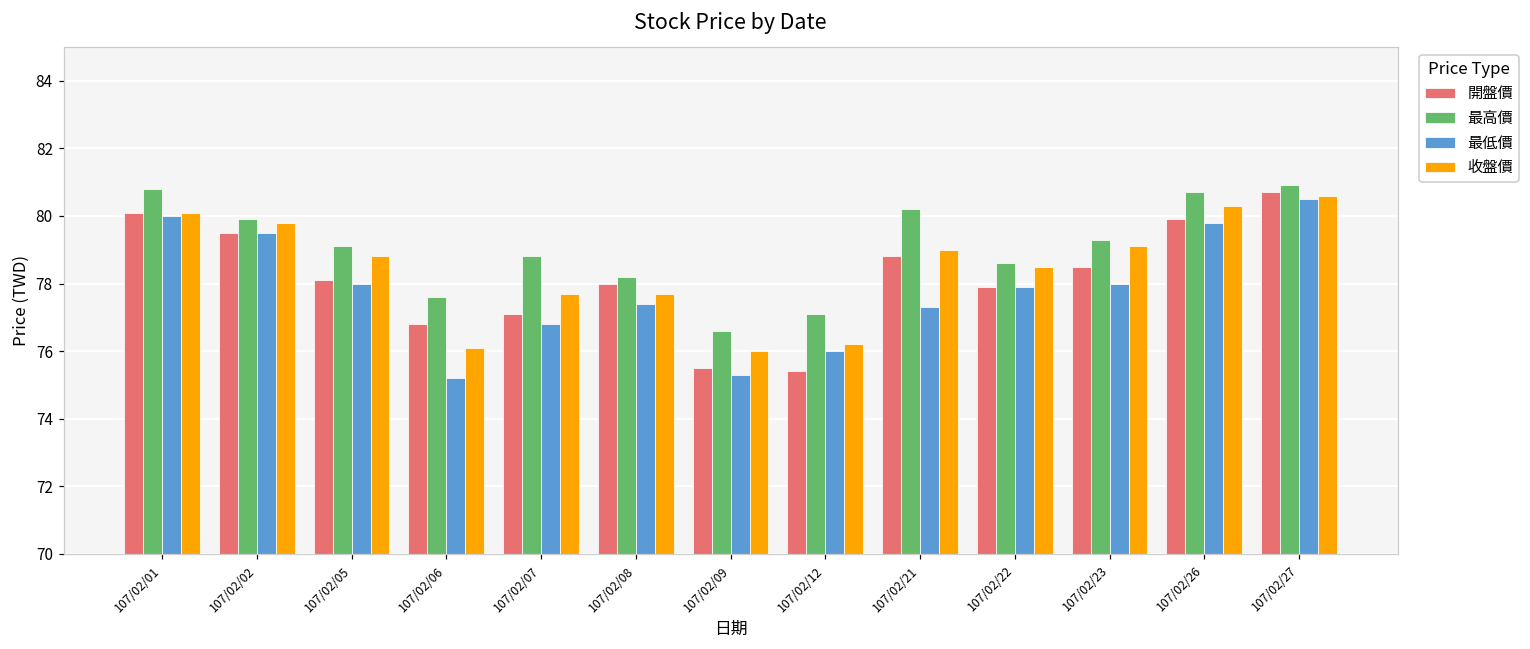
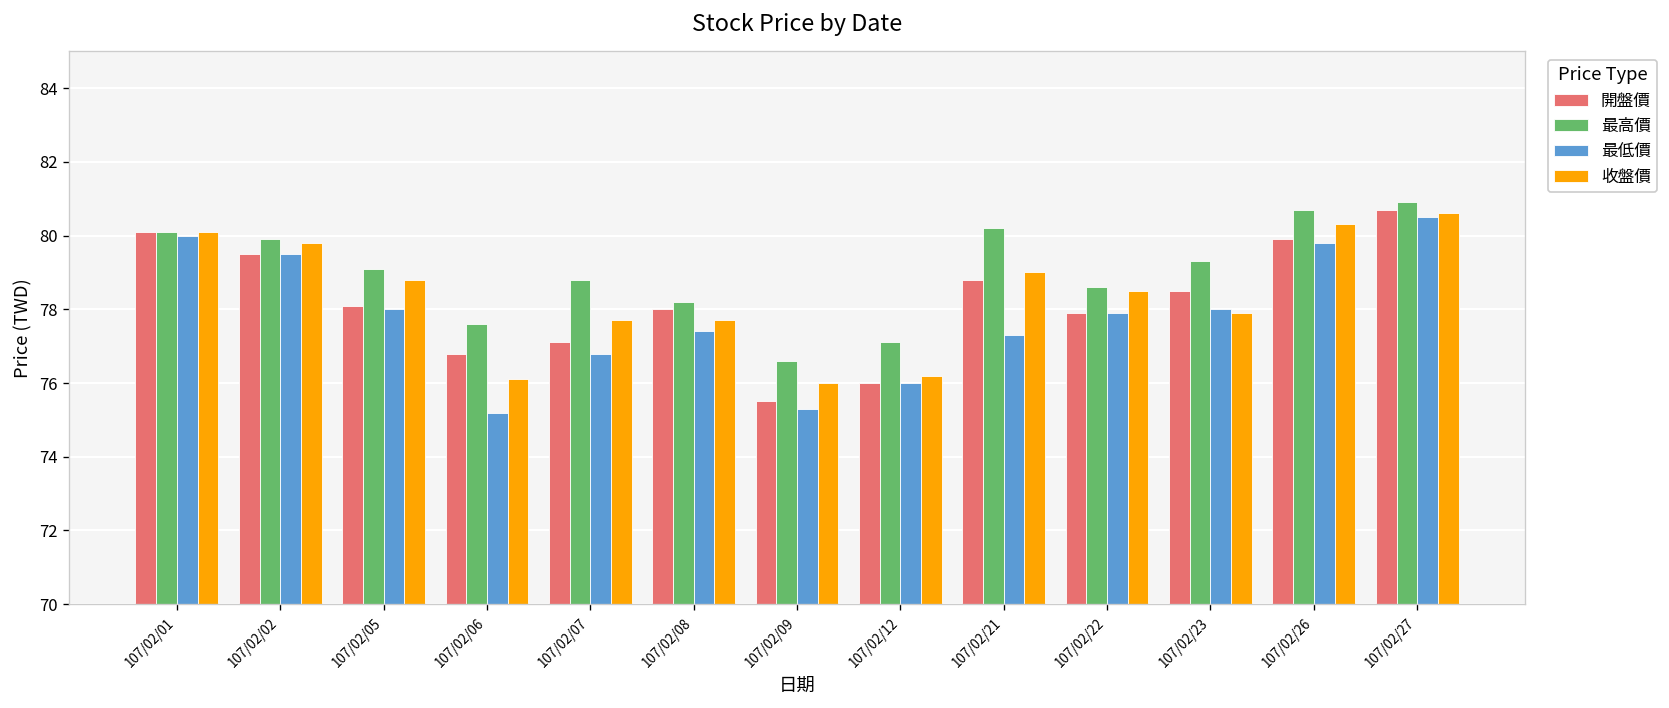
最高價, 107/02/01: 80.8 -> 80.1
開盤價, 107/02/12: 75.4 -> 76.0
收盤價, 107/02/23: 79.1 -> 77.9
